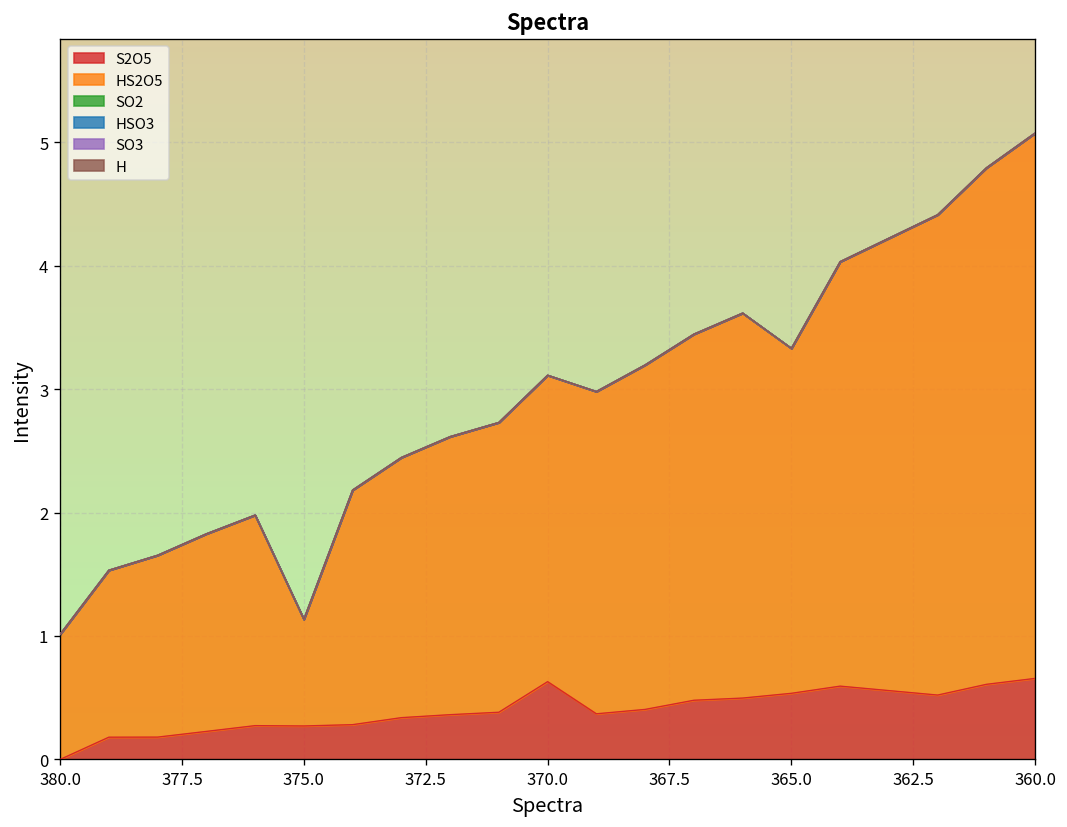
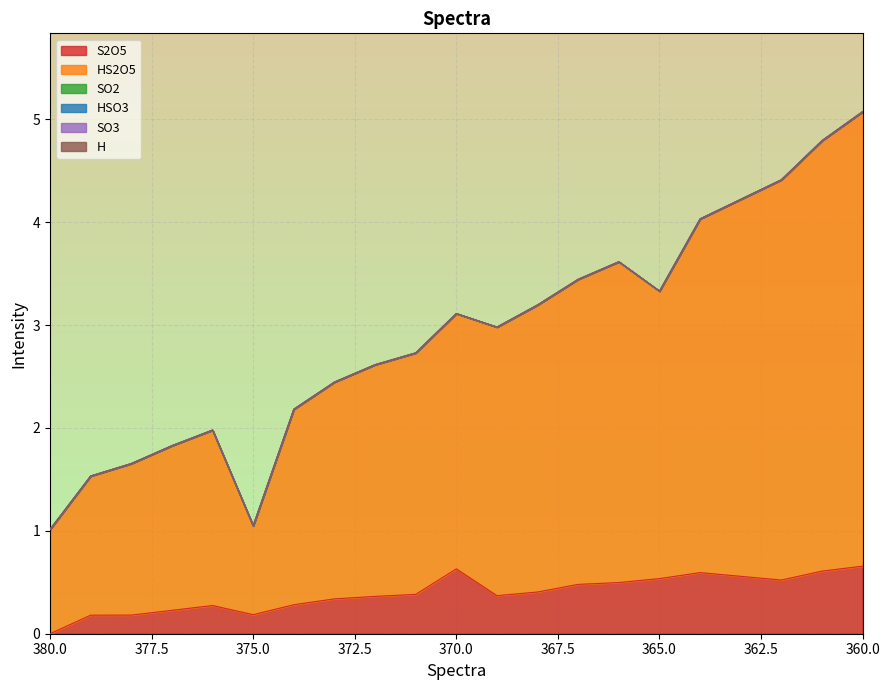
S2O5, 375.0: 0.27 -> 0.19
